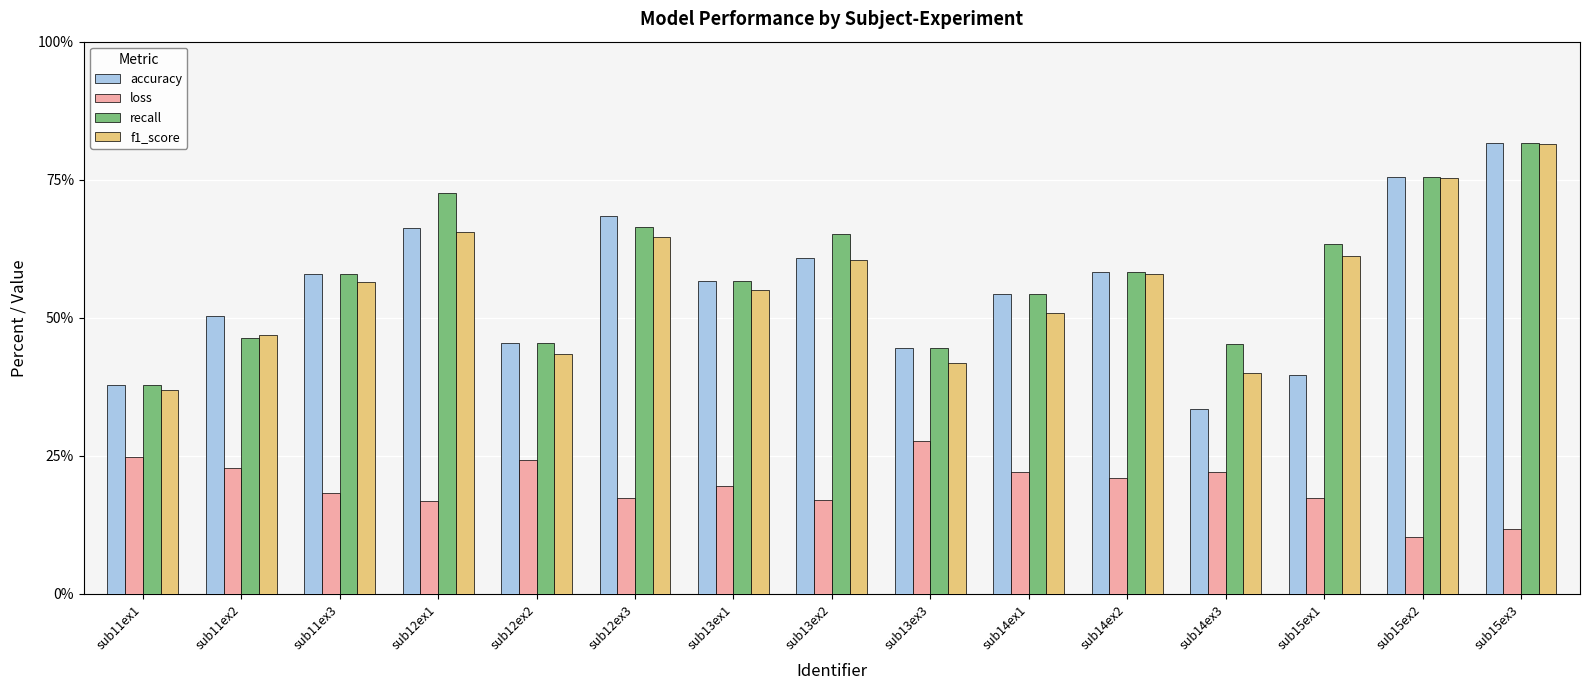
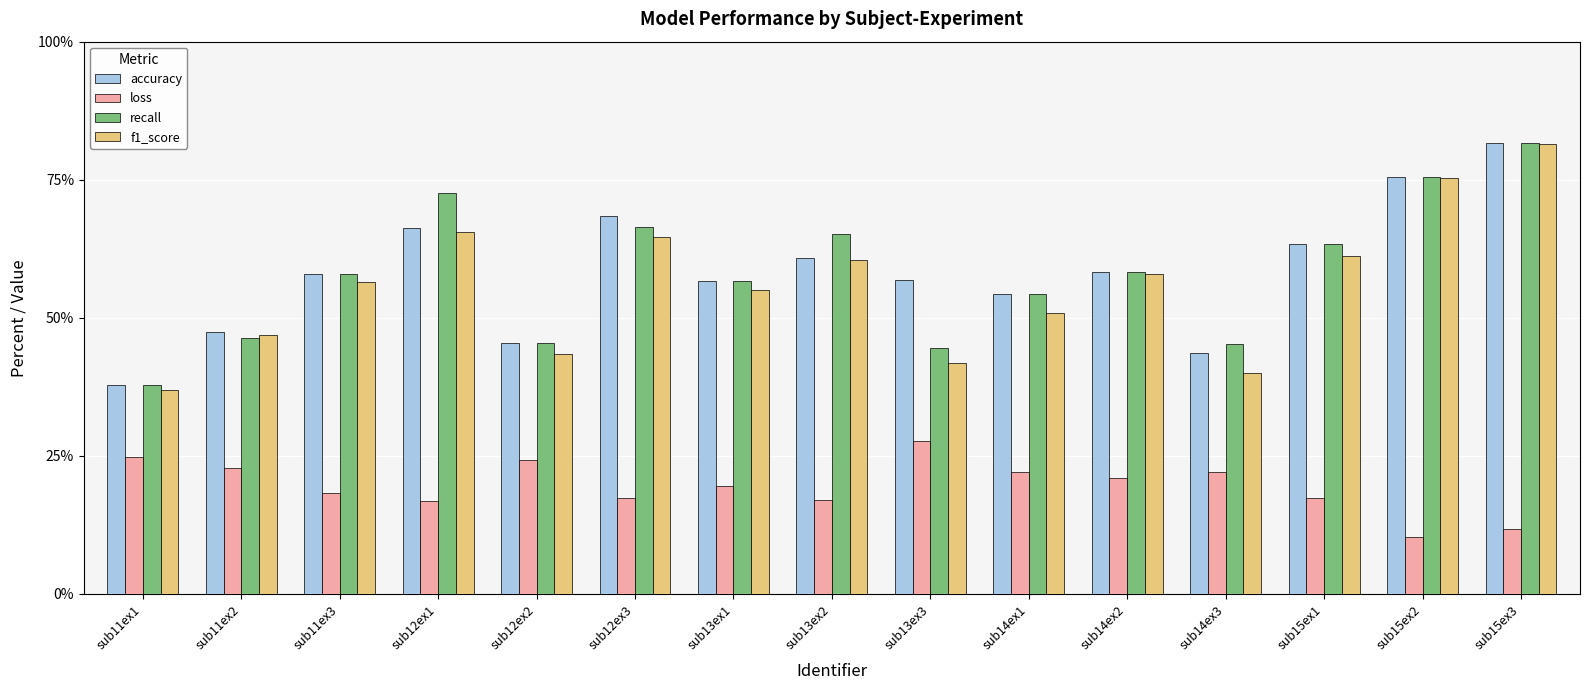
accuracy, sub11ex2: 50% -> 48%
accuracy, sub13ex3: 45% -> 57%
accuracy, sub14ex3: 33% -> 44%
accuracy, sub15ex1: 40% -> 63%
